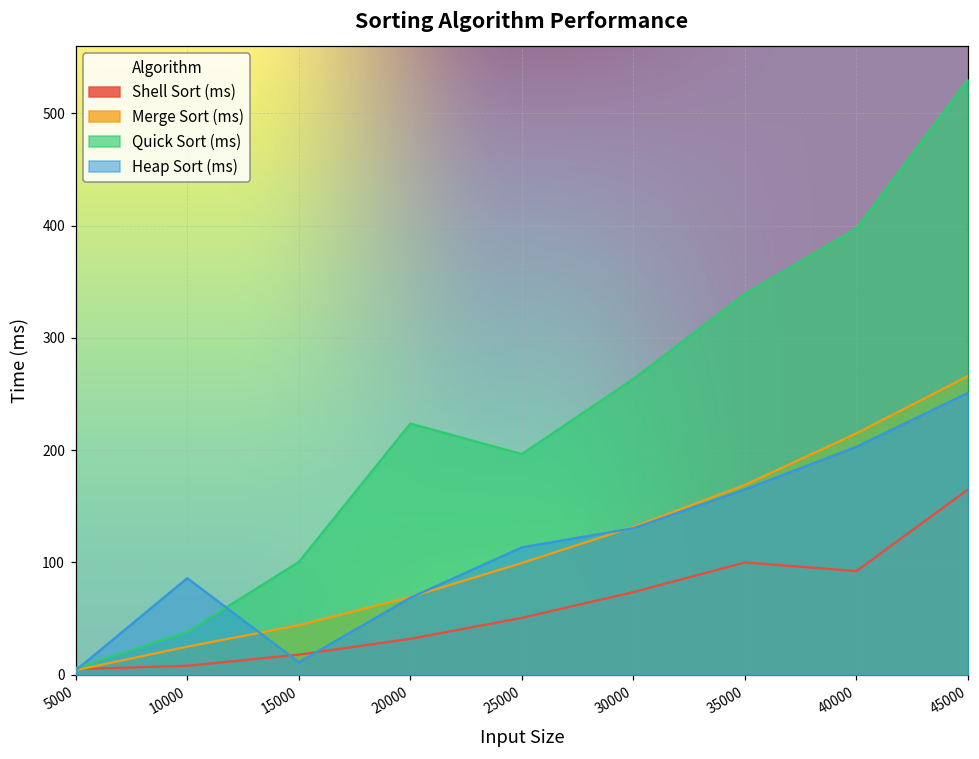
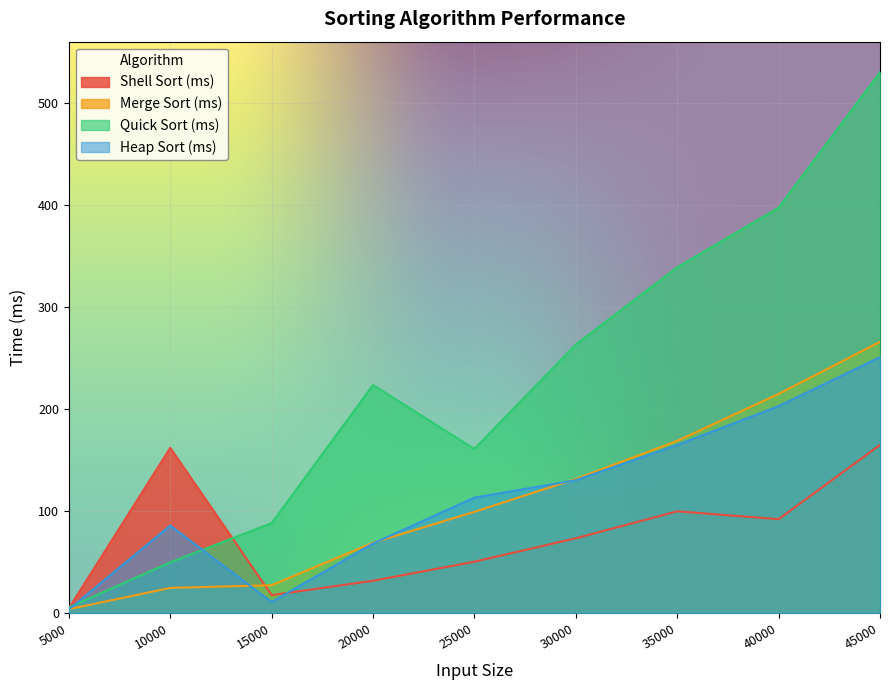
Shell Sort (ms), 10000: 8 -> 162
Quick Sort (ms), 10000: 38 -> 50
Merge Sort (ms), 15000: 44 -> 28
Quick Sort (ms), 15000: 100 -> 88
Quick Sort (ms), 25000: 196 -> 161
